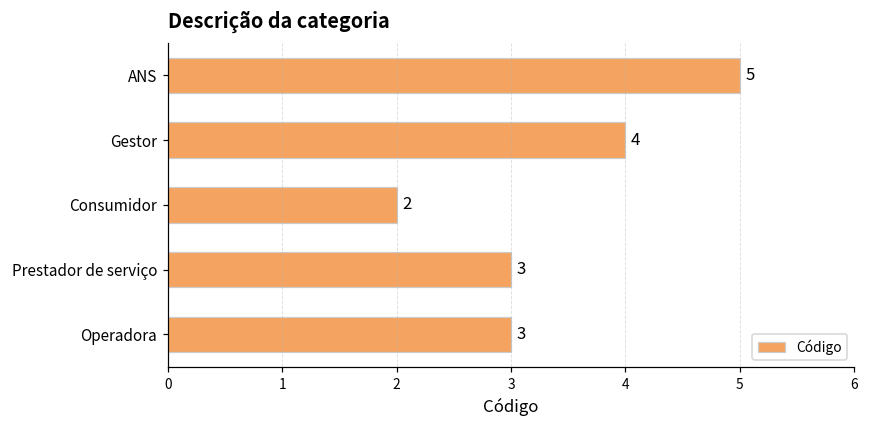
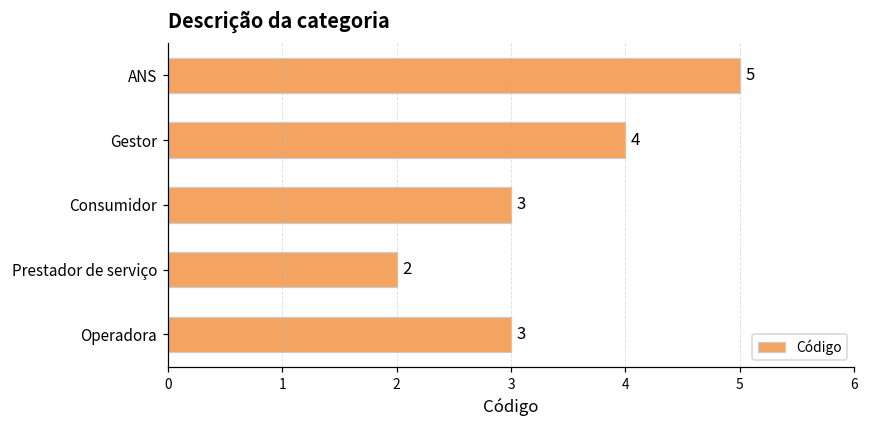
Consumidor: 2 -> 3
Prestador de serviço: 3 -> 2
